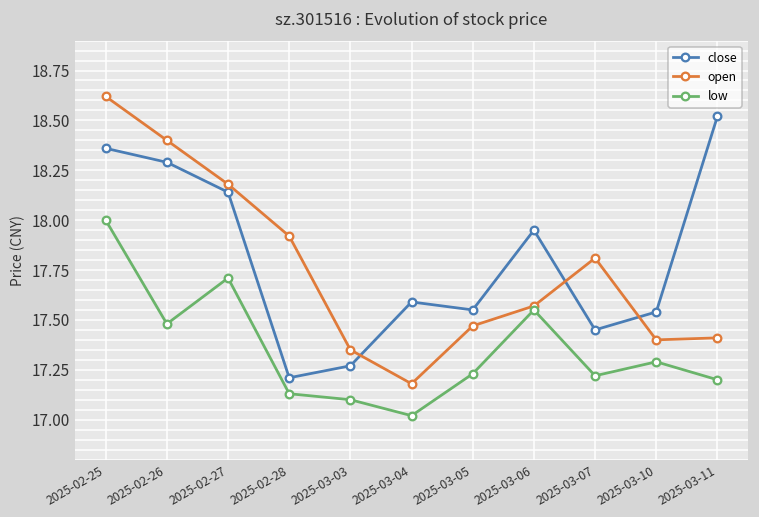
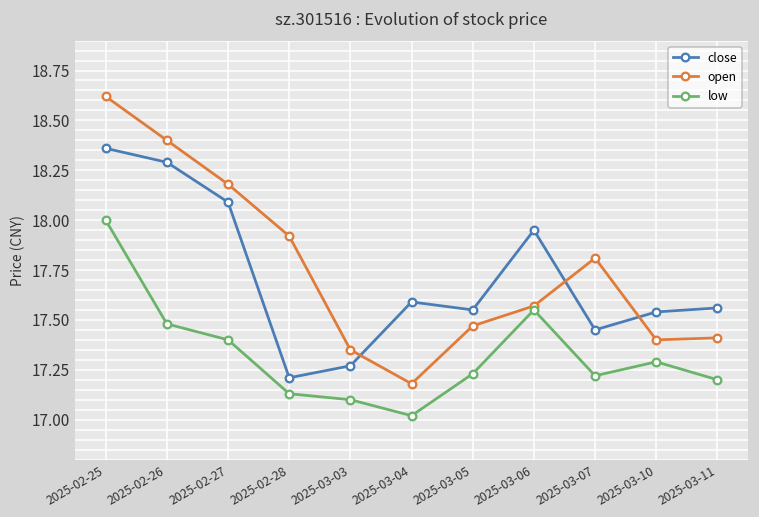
close, 2025-02-27: 18.14 -> 18.09
low, 2025-02-27: 17.71 -> 17.40
close, 2025-03-11: 18.52 -> 17.56
